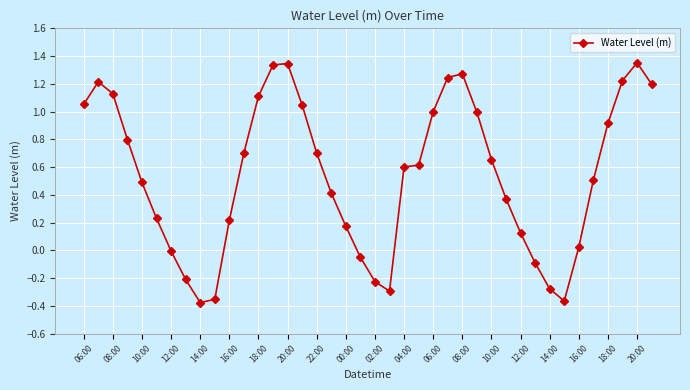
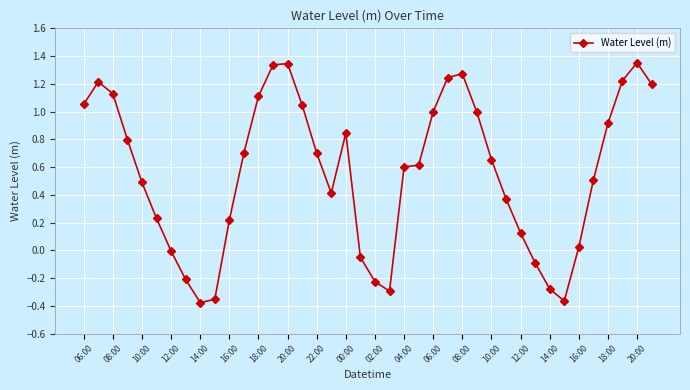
00:00: 0.17 -> 0.85
